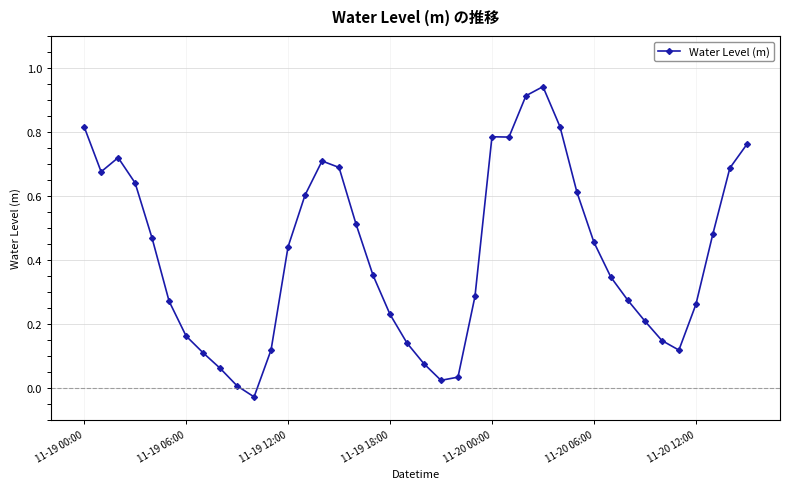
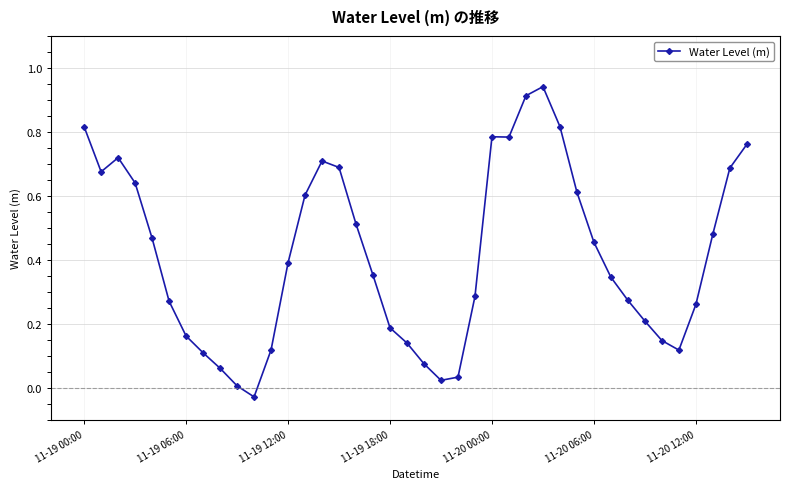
11-19 12:00: 0.44 -> 0.39
11-19 18:00: 0.23 -> 0.19
